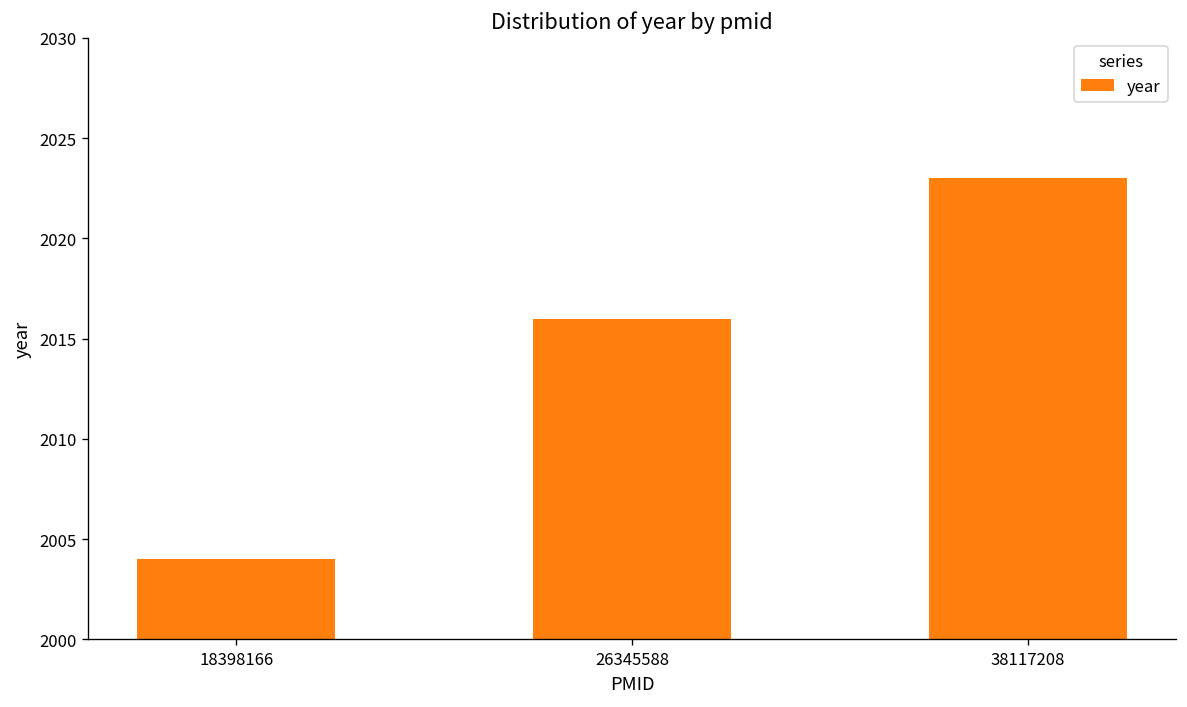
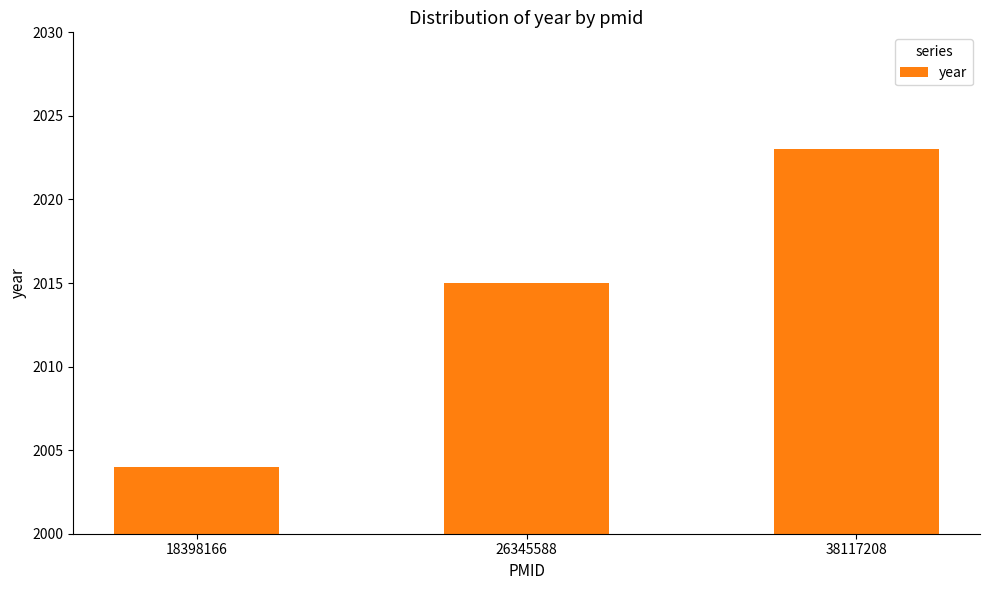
26345588: 2016 -> 2015
